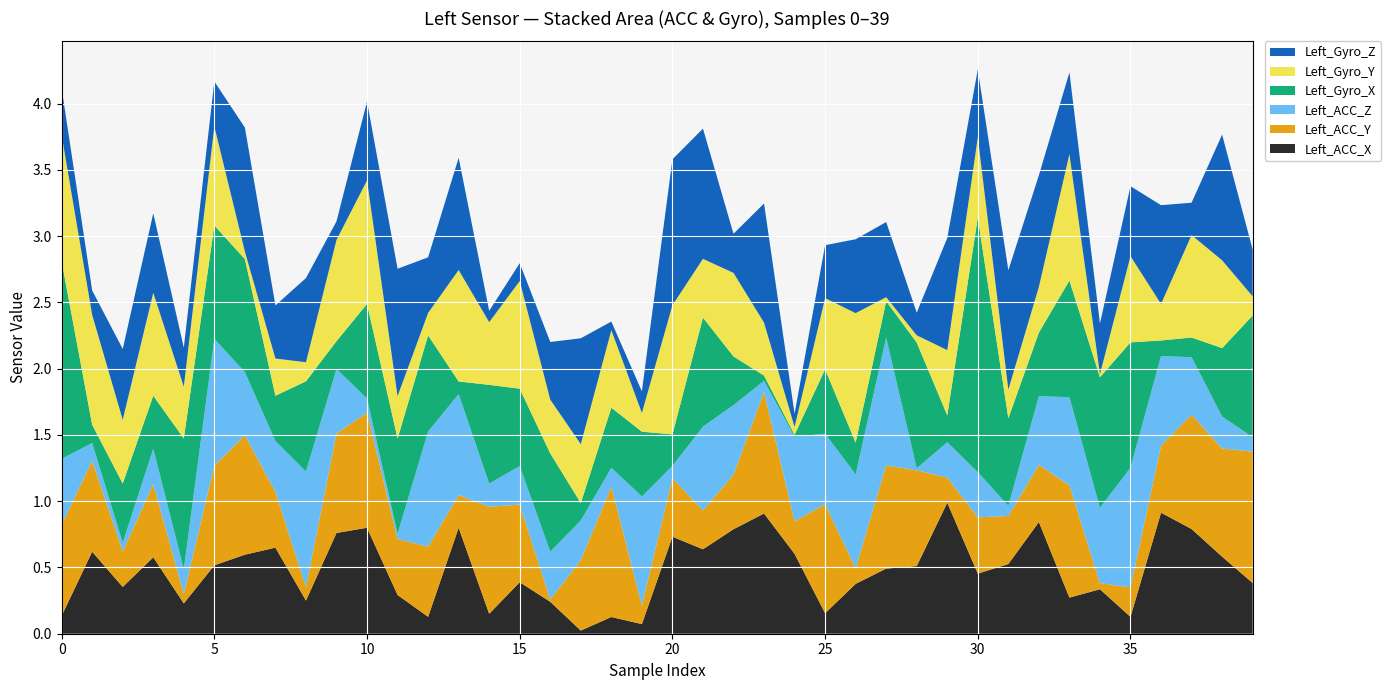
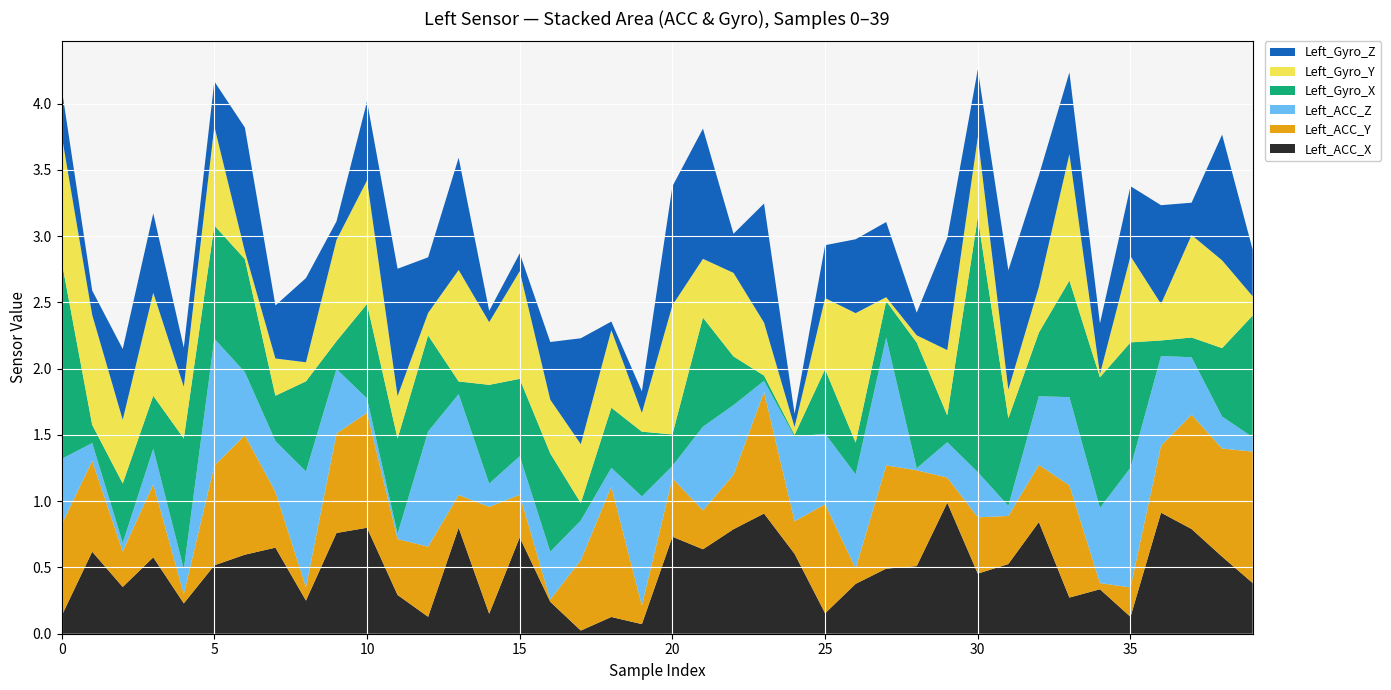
Left_ACC_X, 15: 0.39 -> 0.73
Left_ACC_Y, 15: 0.59 -> 0.32
Left_Gyro_Z, 20: 1.10 -> 0.90
